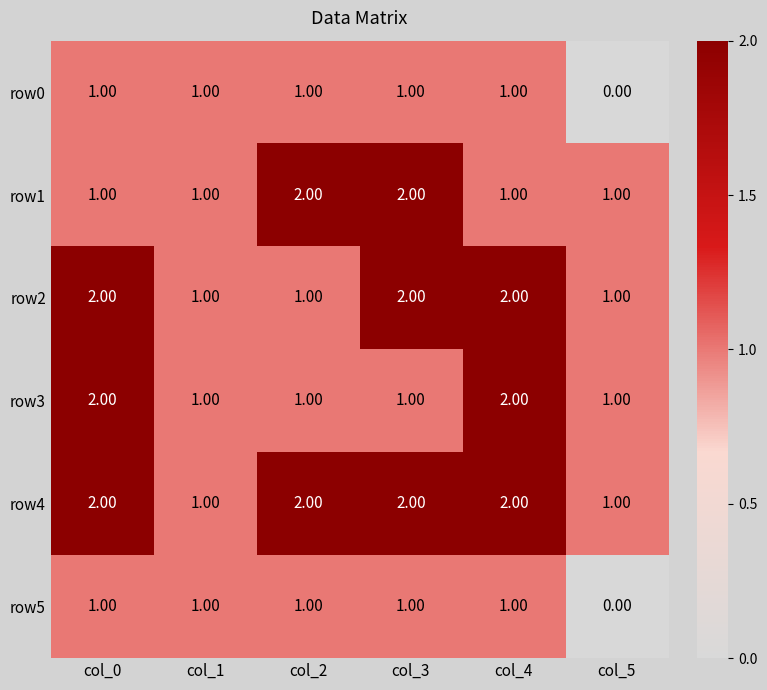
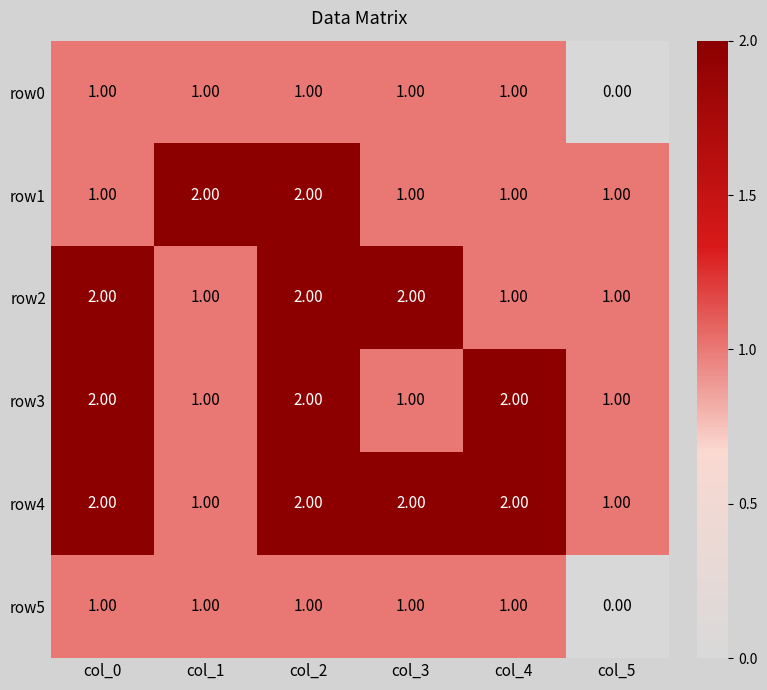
row1, col_1: 1.00 -> 2.00
row1, col_3: 2.00 -> 1.00
row2, col_2: 1.00 -> 2.00
row2, col_4: 2.00 -> 1.00
row3, col_2: 1.00 -> 2.00
